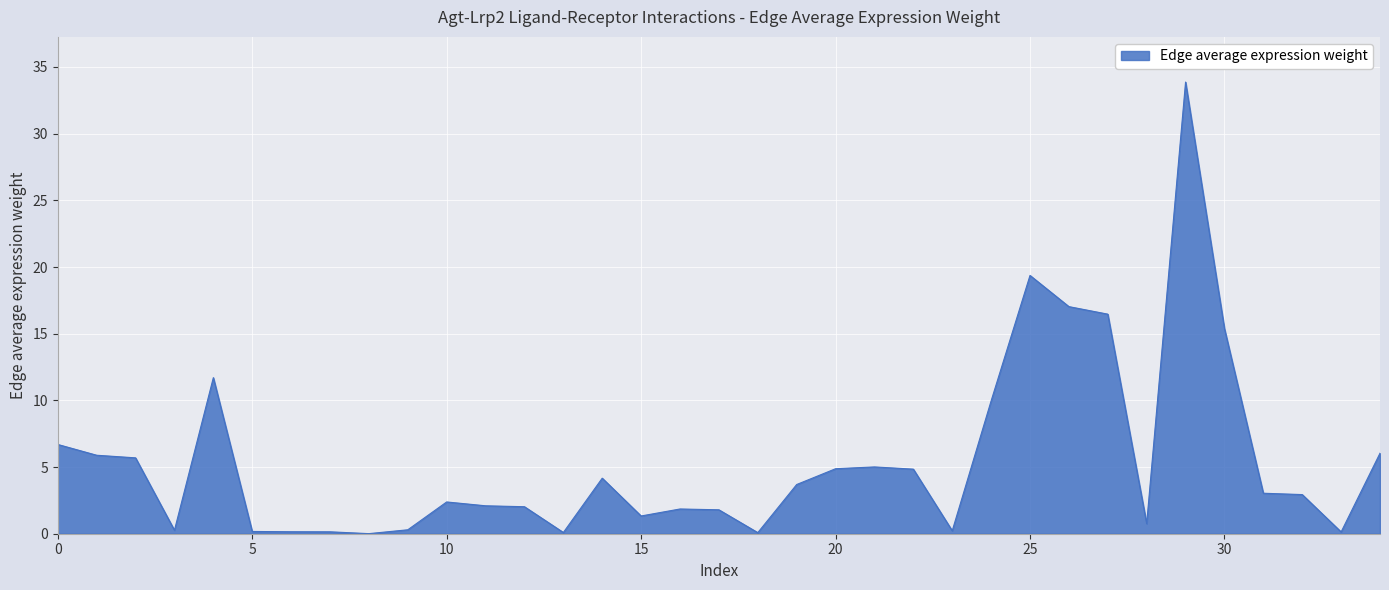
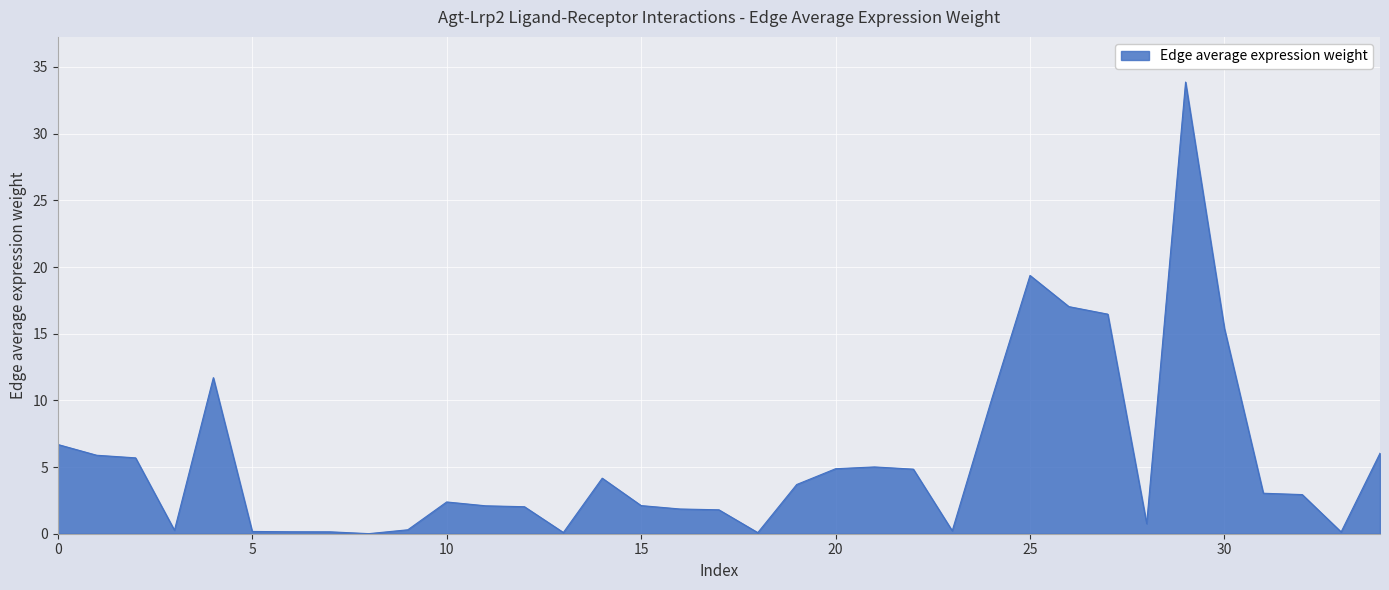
15: 1.3 -> 2.1
